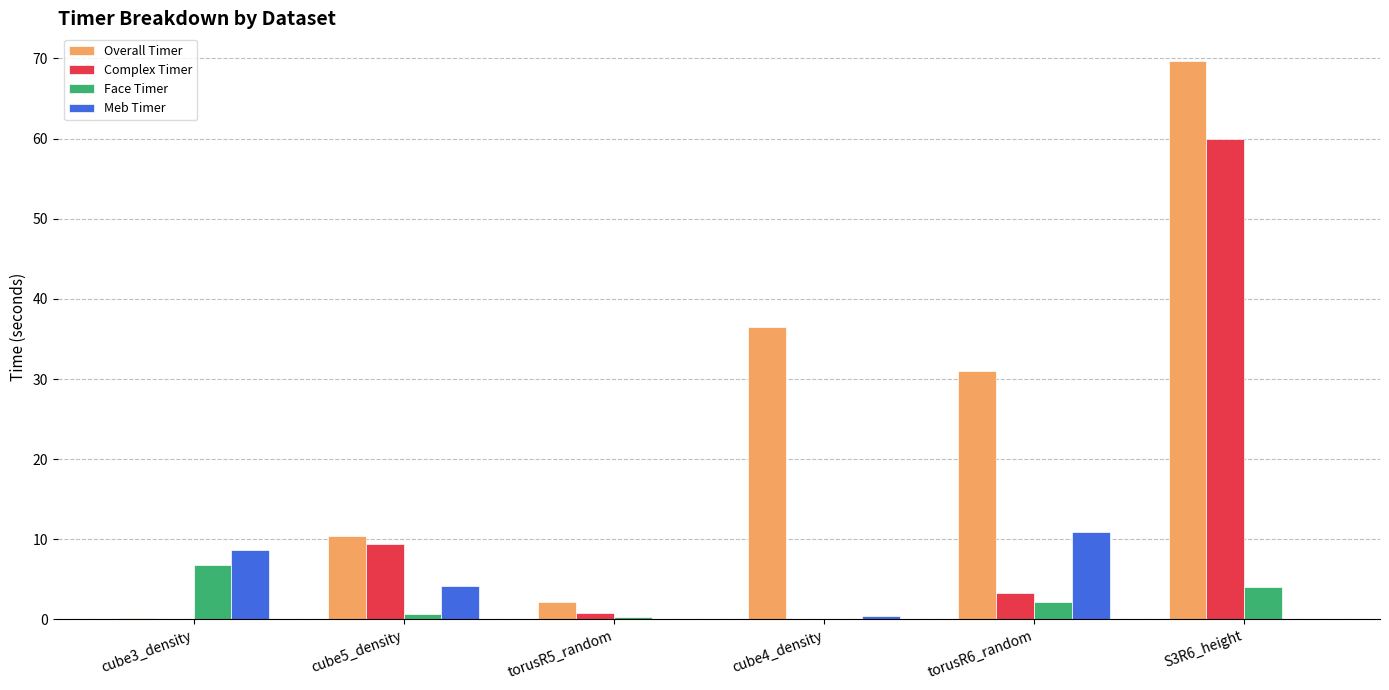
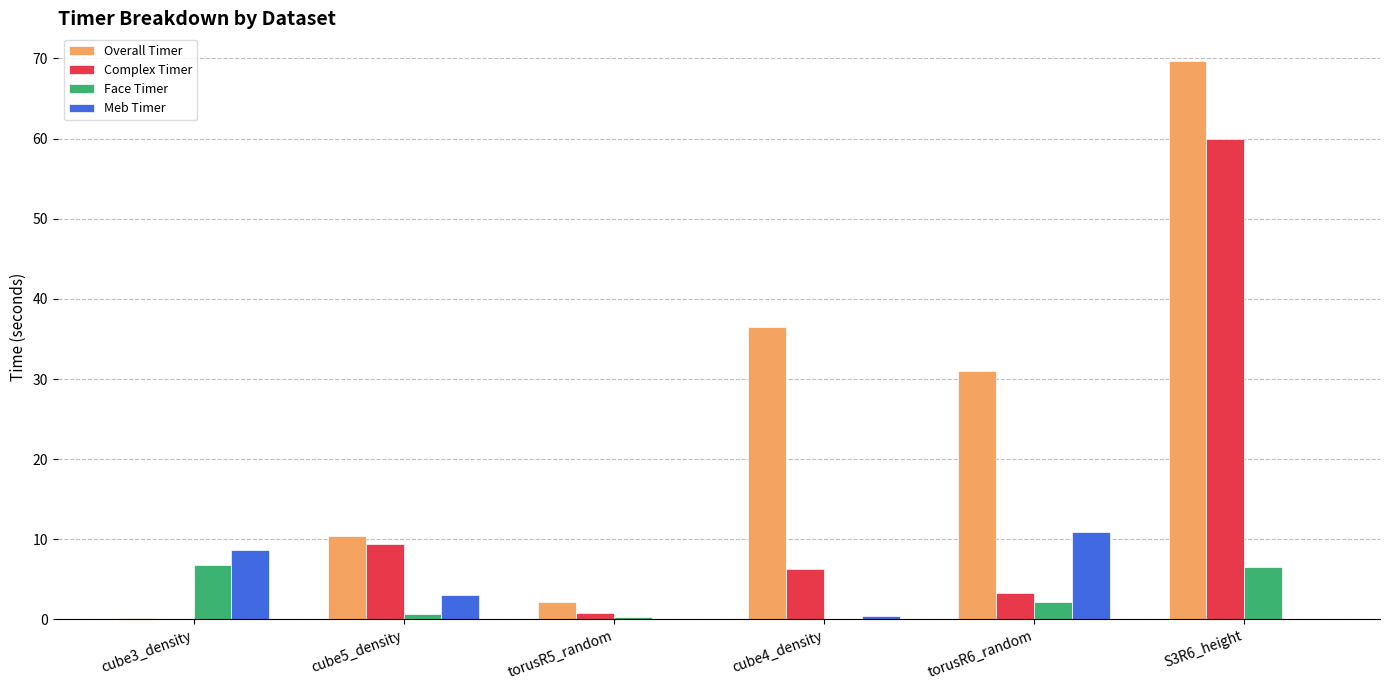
Meb Timer, cube5_density: 4 -> 3
Complex Timer, cube4_density: 0 -> 6
Face Timer, S3R6_height: 4 -> 7
